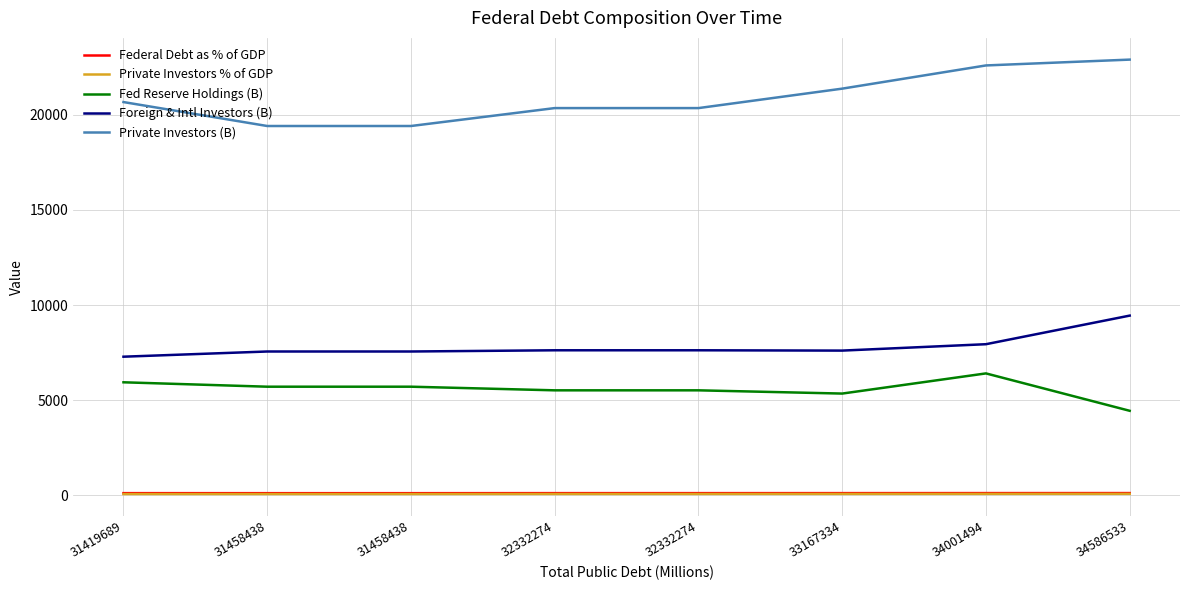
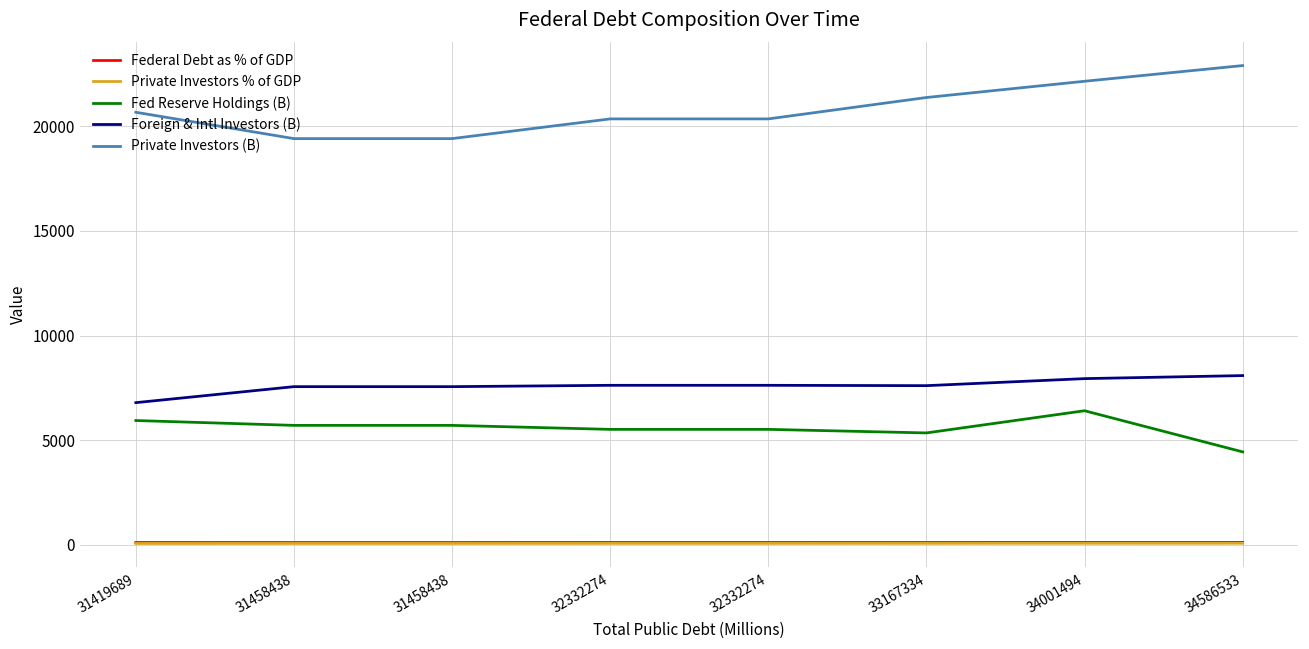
Foreign & Intl Investors (B), 31419689: 7300 -> 6800
Private Investors (B), 34001494: 22600 -> 22200
Foreign & Intl Investors (B), 34586533: 9400 -> 8100
